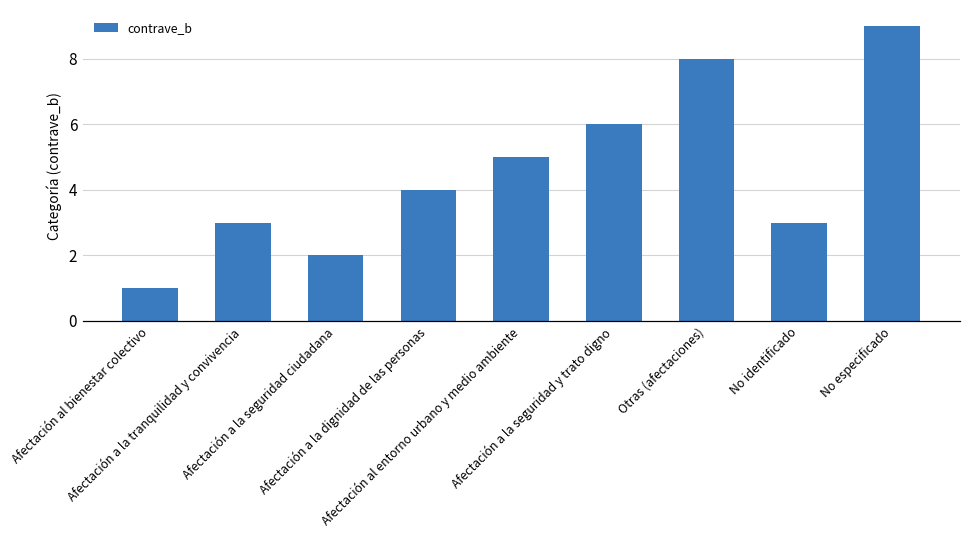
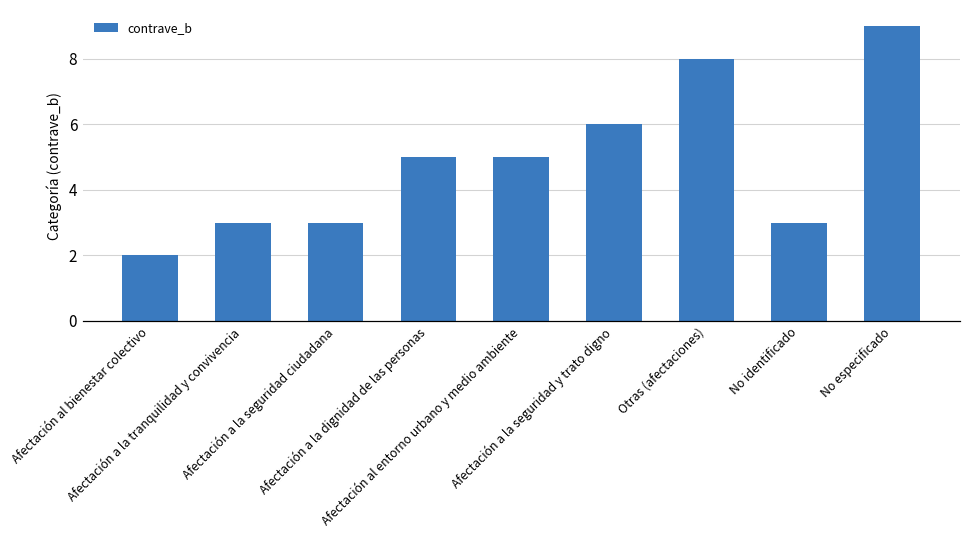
Afectación al bienestar colectivo: 1 -> 2
Afectación a la seguridad ciudadana: 2 -> 3
Afectación a la dignidad de las personas: 4 -> 5
